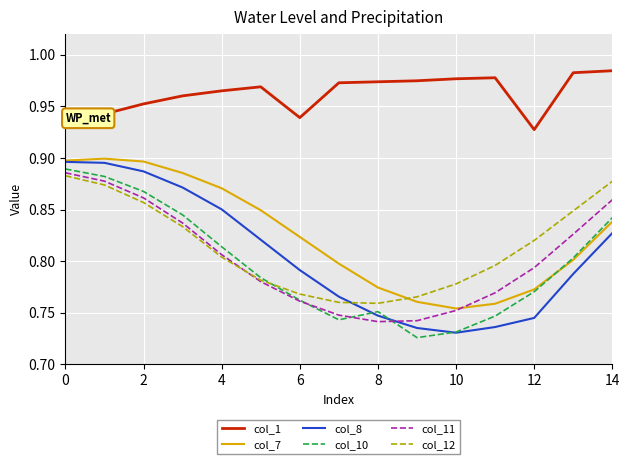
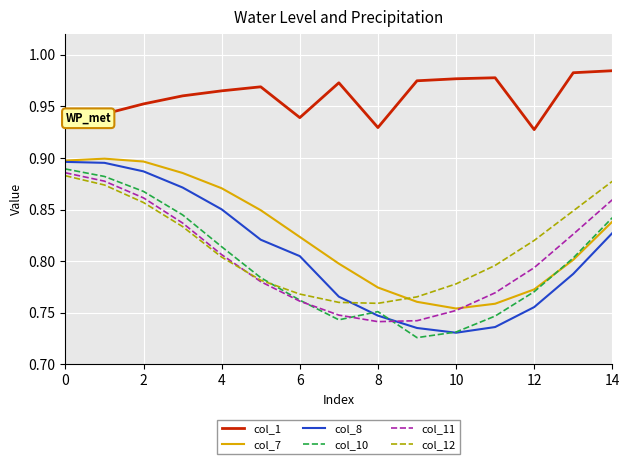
col_8, 6: 0.791 -> 0.805
col_1, 8: 0.974 -> 0.929
col_8, 12: 0.745 -> 0.756
